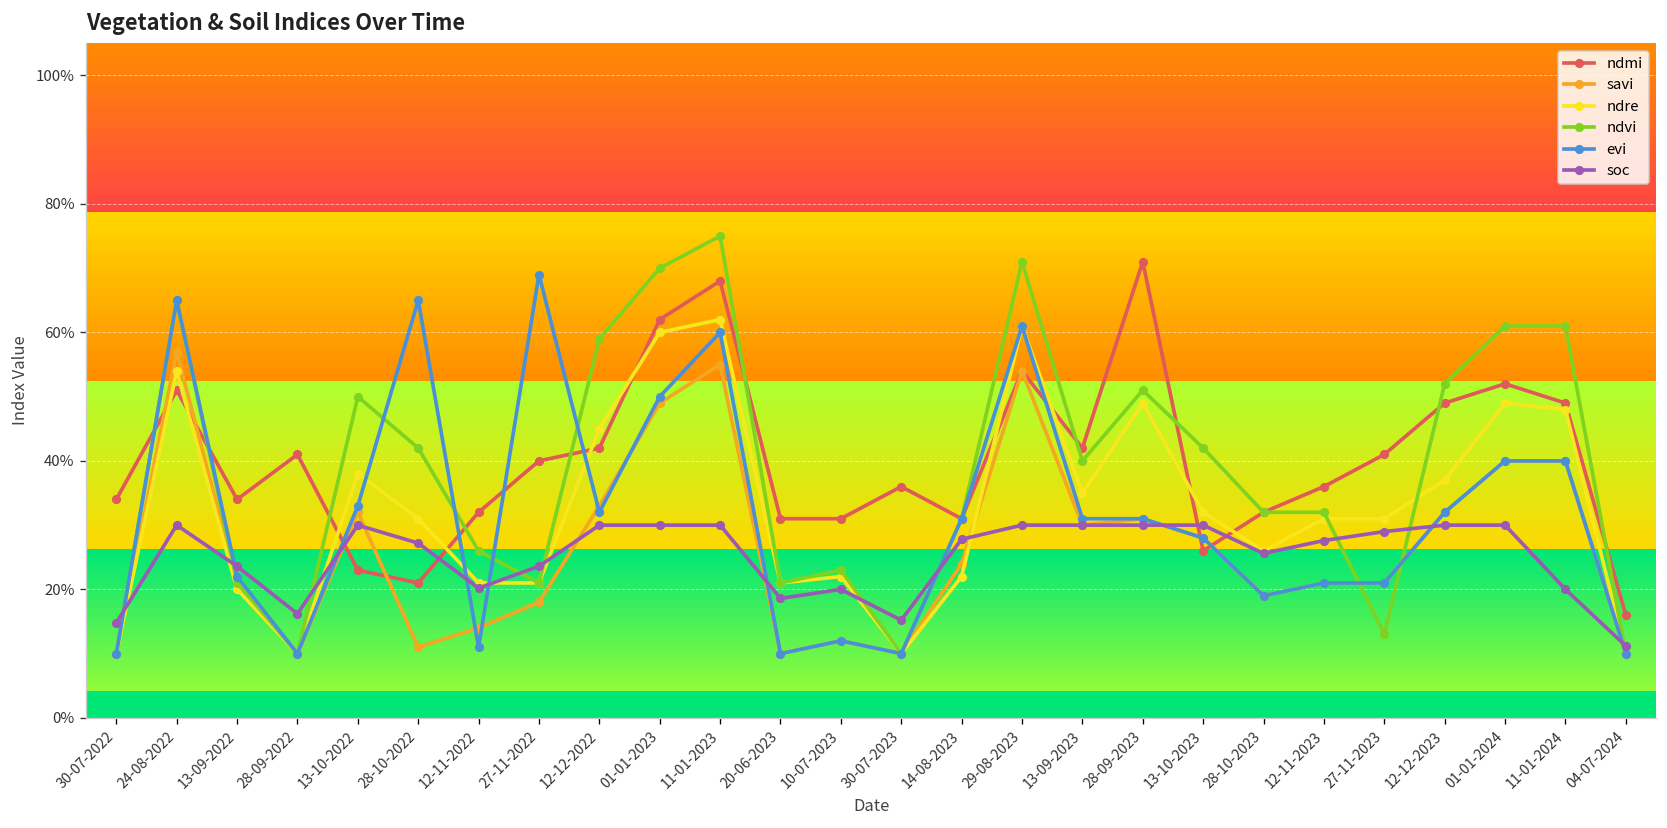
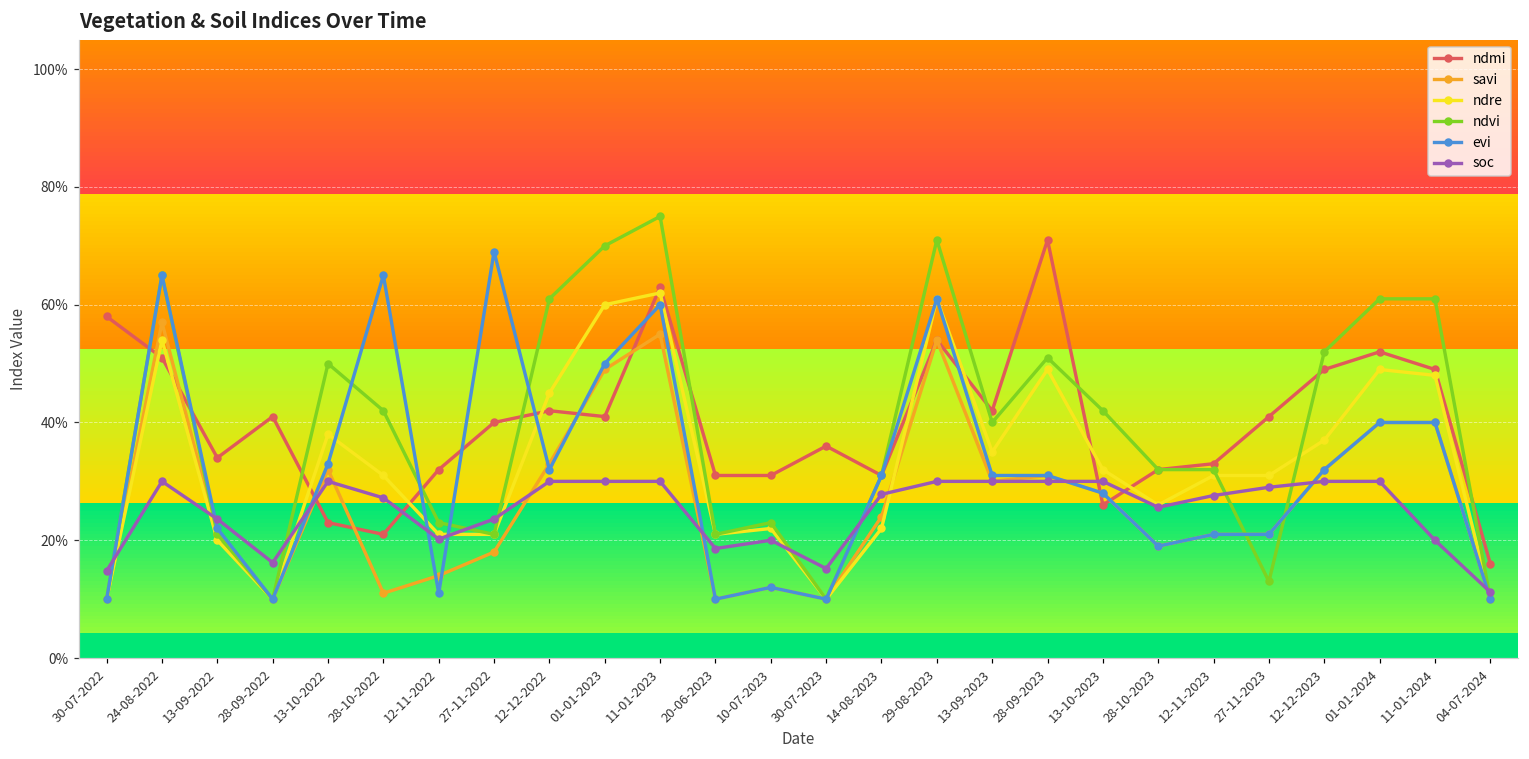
ndmi, 30-07-2022: 34% -> 58%
ndvi, 12-11-2022: 26% -> 23%
ndvi, 12-12-2022: 59% -> 61%
ndmi, 01-01-2023: 62% -> 41%
ndmi, 11-01-2023: 68% -> 63%
ndmi, 12-11-2023: 36% -> 33%
